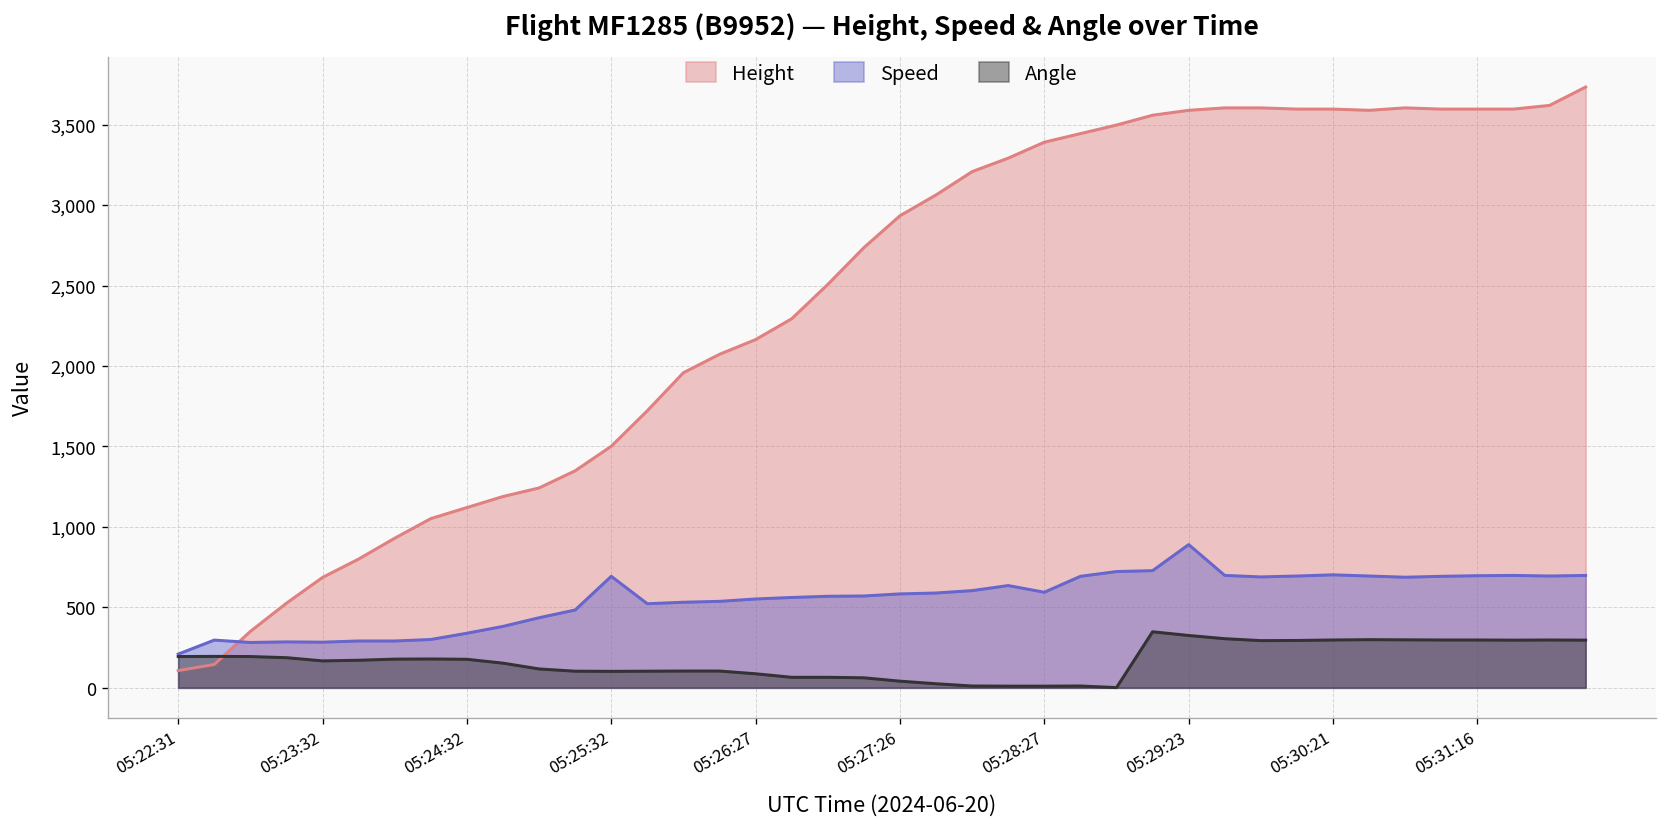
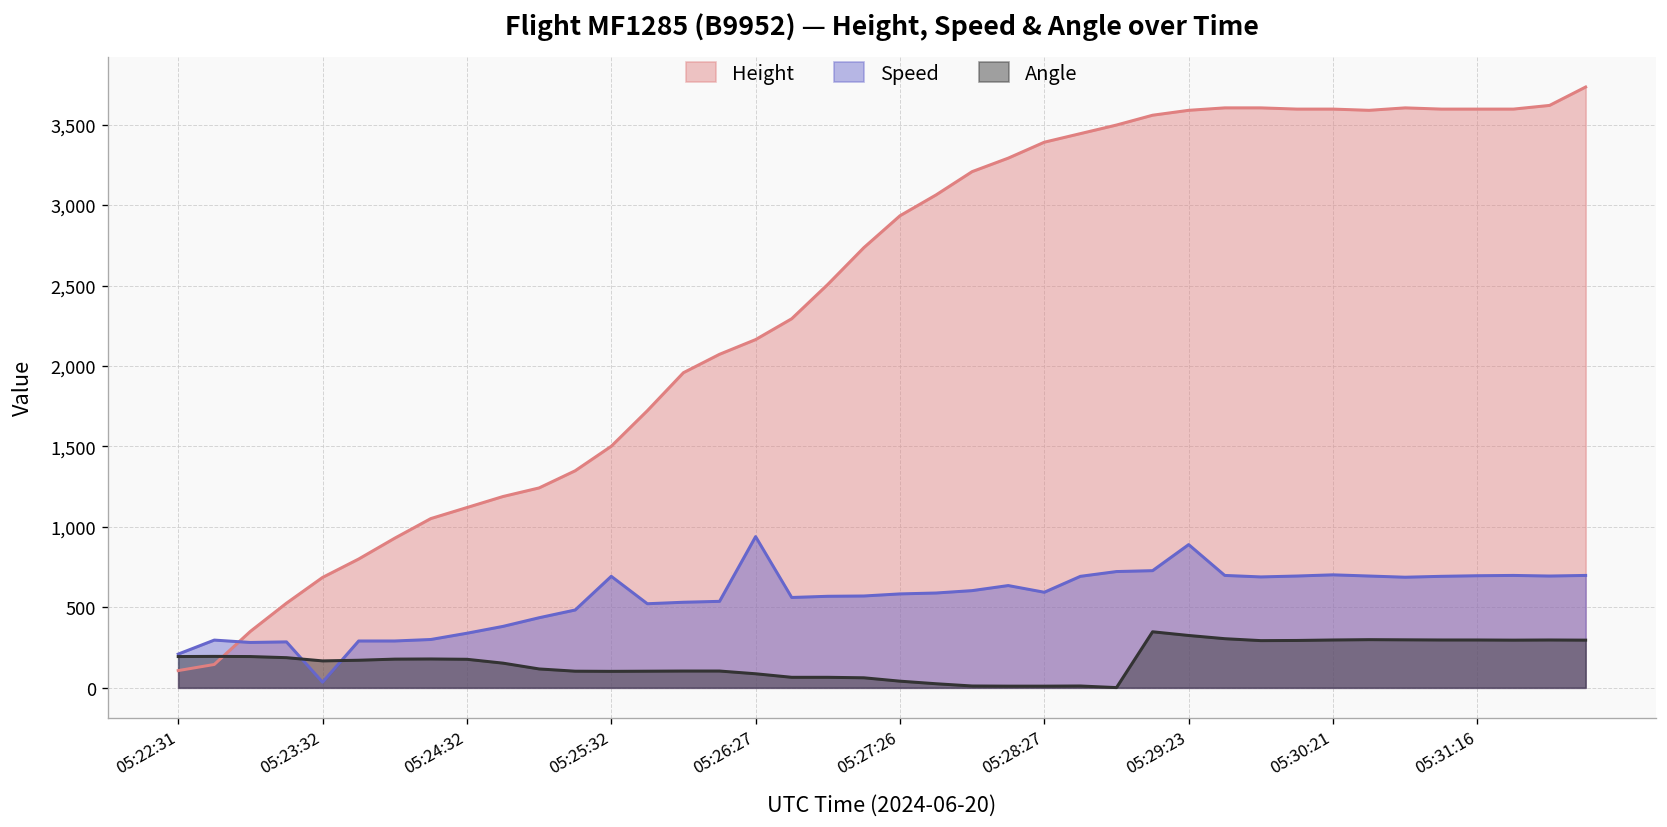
Speed, 05:23:32: 280 -> 30
Speed, 05:26:27: 550 -> 940
